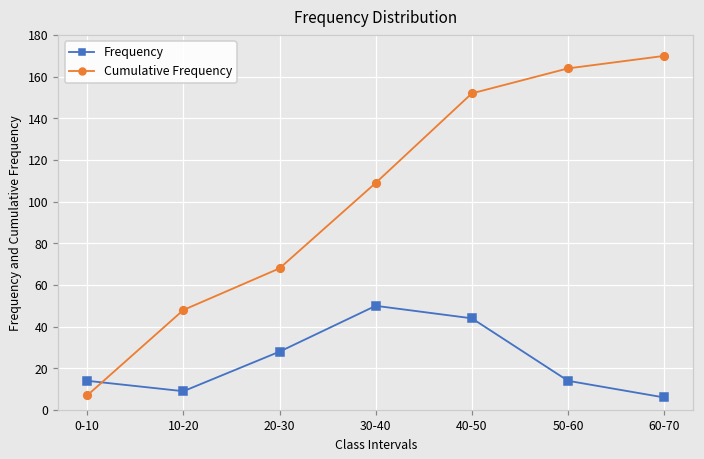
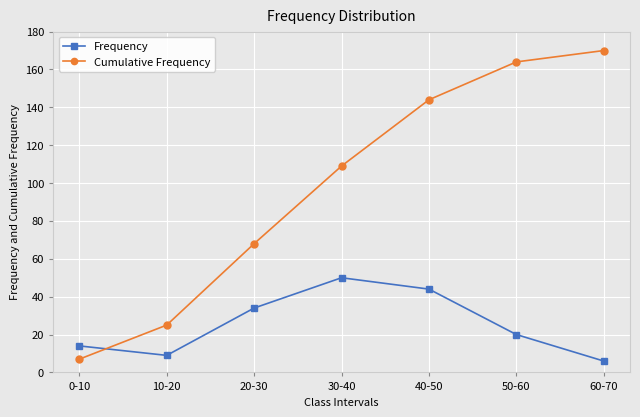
Cumulative Frequency, 10-20: 48 -> 25
Frequency, 20-30: 28 -> 34
Cumulative Frequency, 40-50: 152 -> 144
Frequency, 50-60: 14 -> 20
